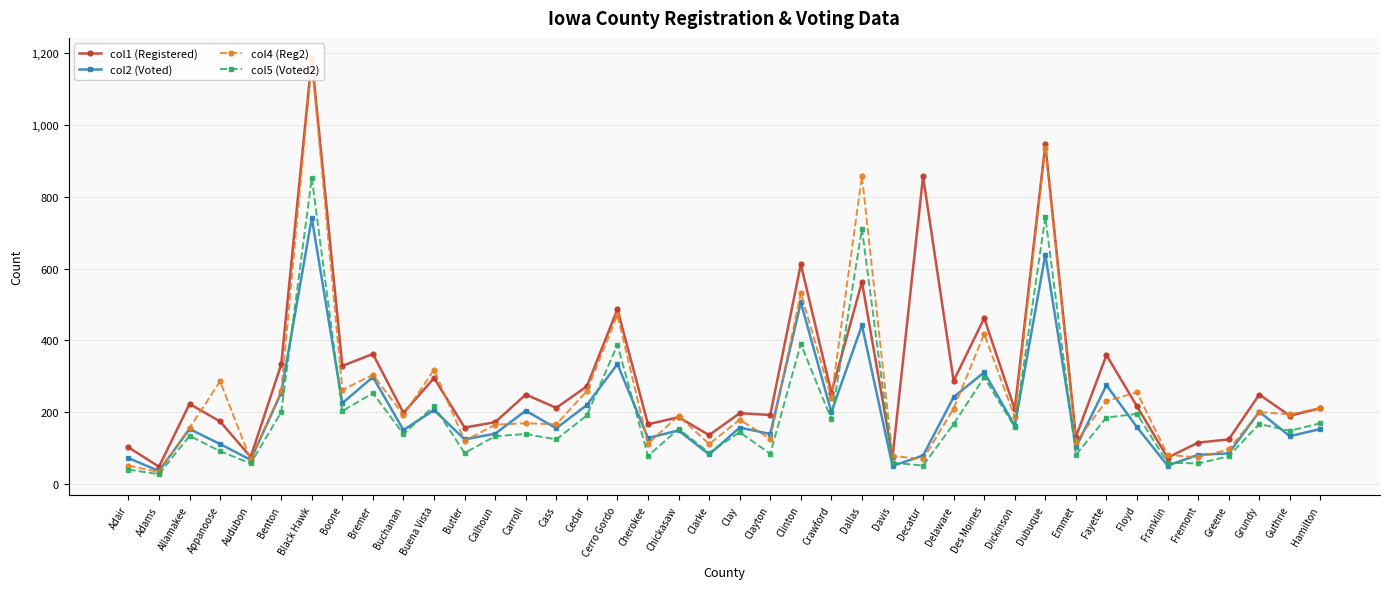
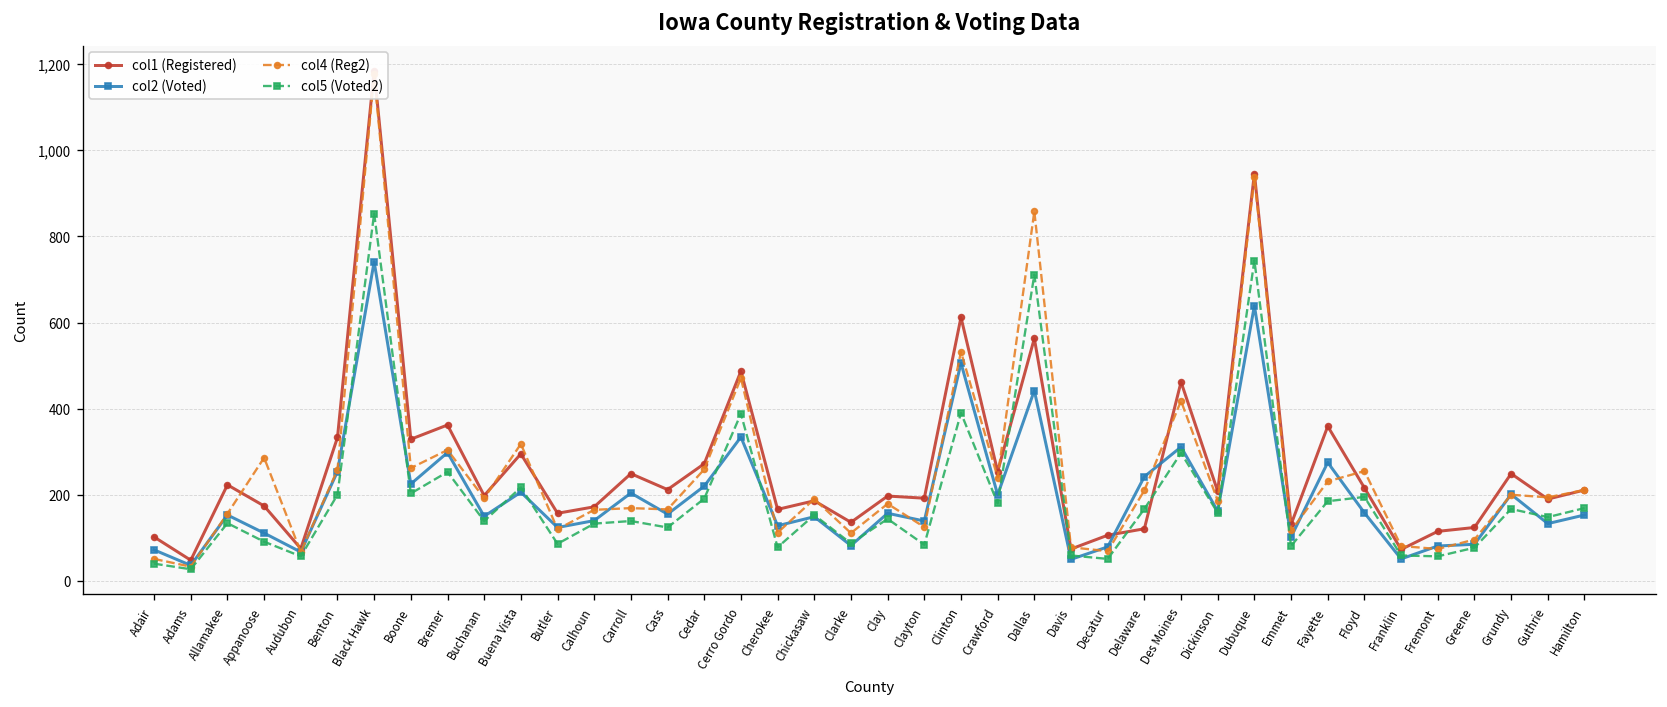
col1 (Registered), Decatur: 860 -> 110
col1 (Registered), Delaware: 290 -> 120
